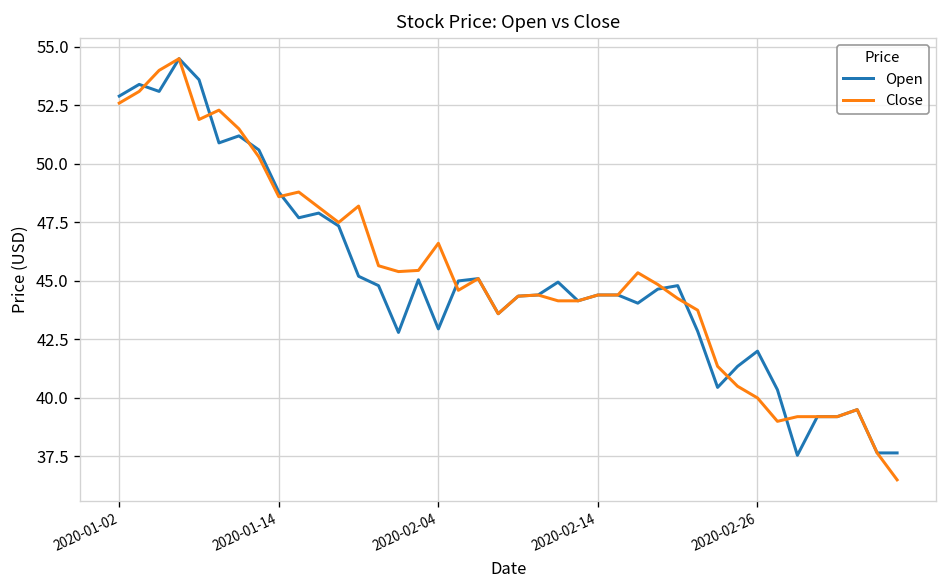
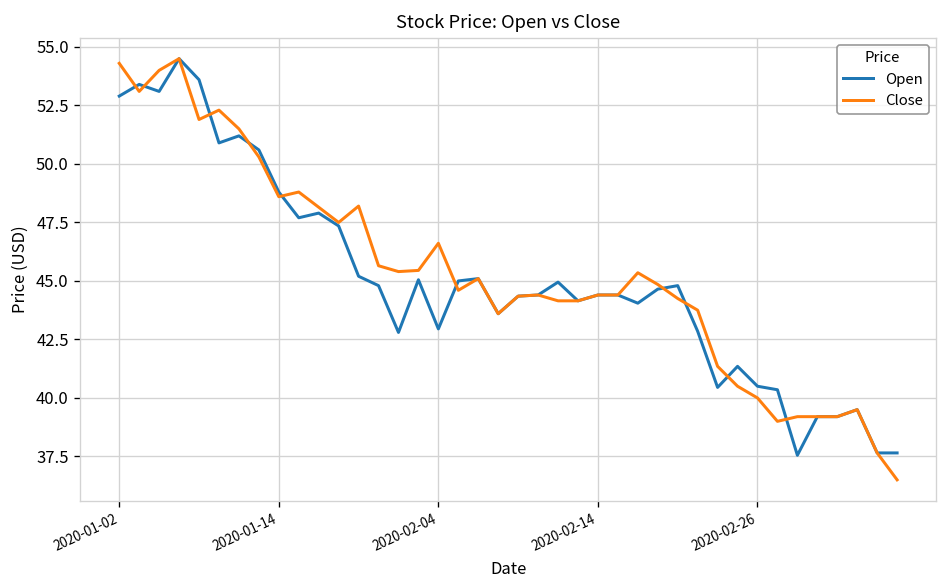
Close, 2020-01-02: 52.6 -> 54.3
Open, 2020-02-26: 42.0 -> 40.5
